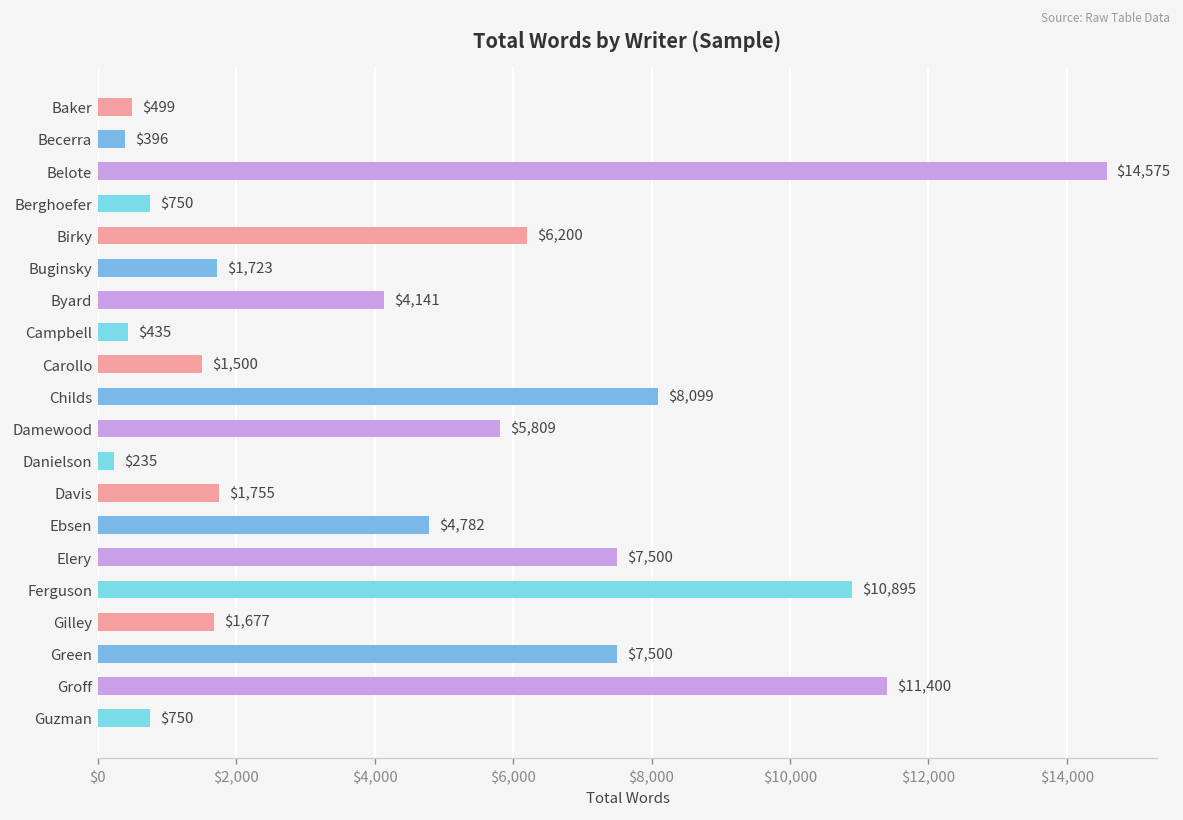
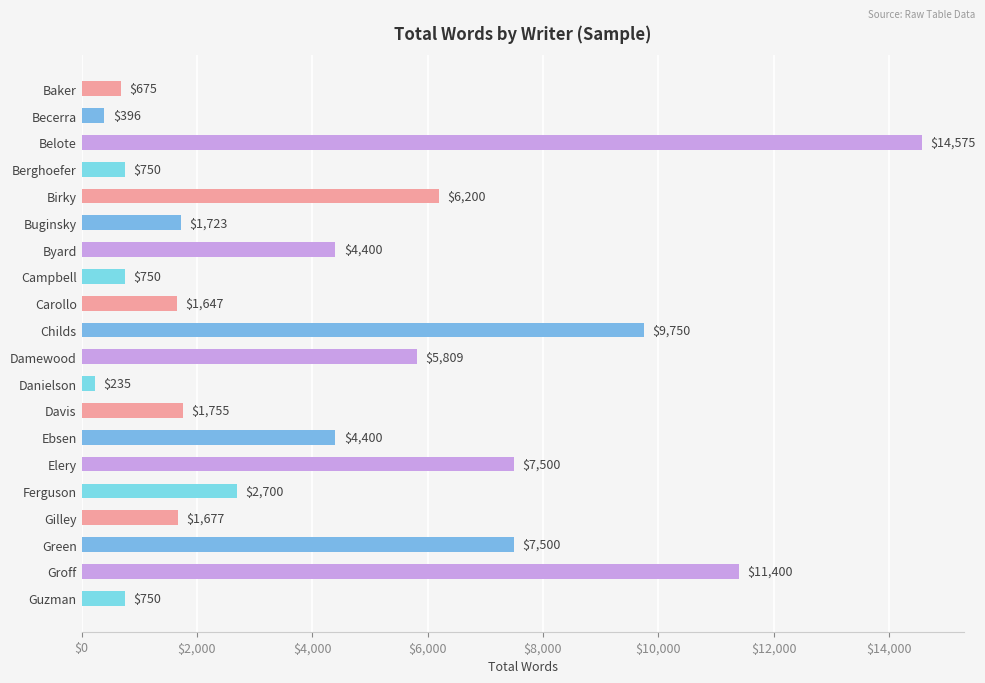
Baker: $499 -> $675
Byard: $4,141 -> $4,400
Campbell: $435 -> $750
Carollo: $1,500 -> $1,647
Childs: $8,099 -> $9,750
Ebsen: $4,782 -> $4,400
Ferguson: $10,895 -> $2,700
